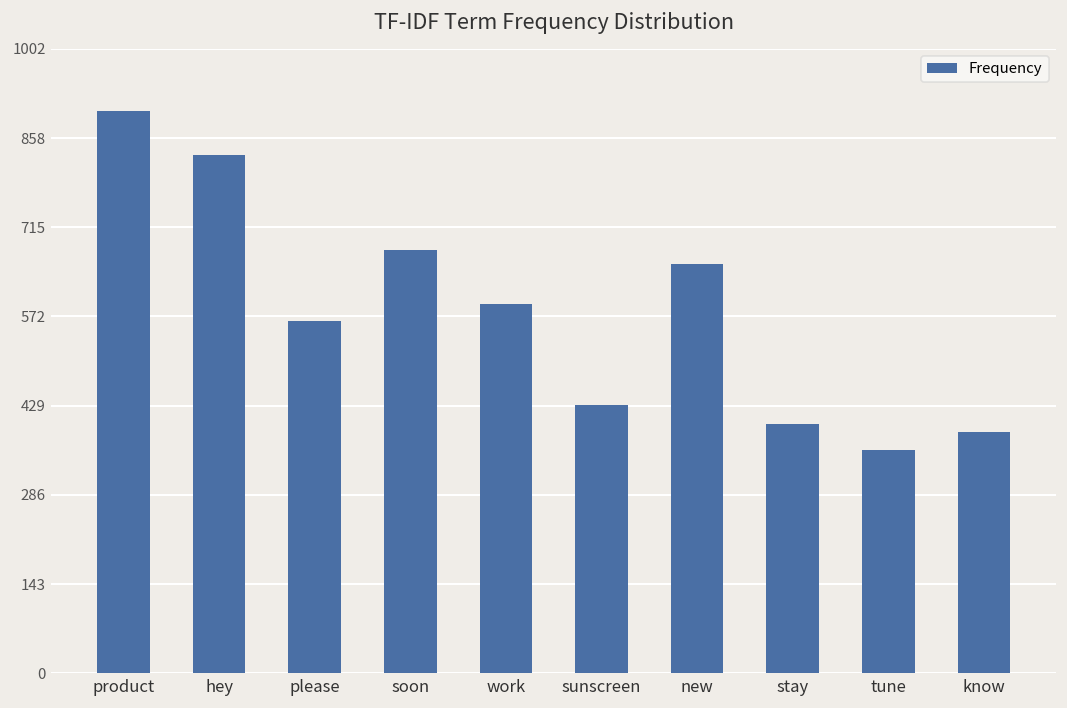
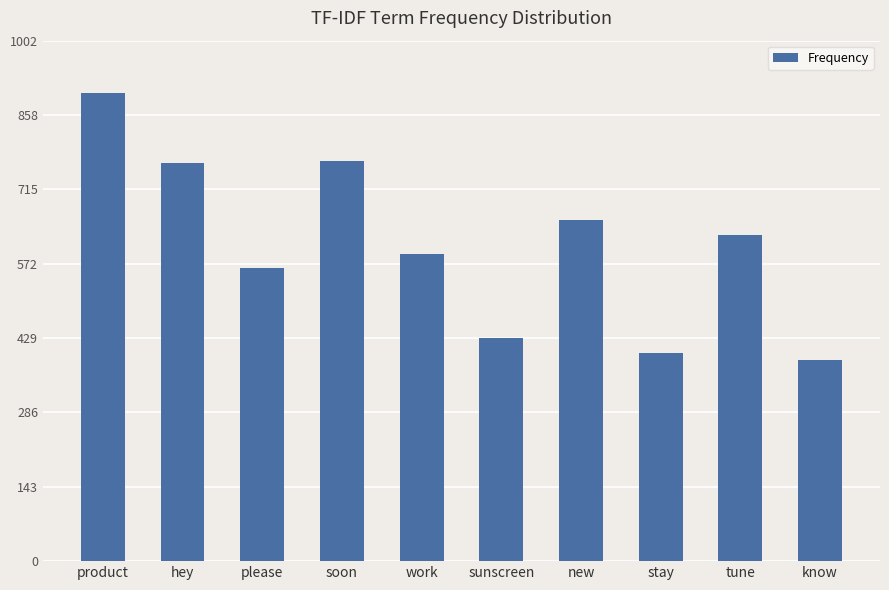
hey: 830 -> 770
soon: 680 -> 770
tune: 360 -> 630
